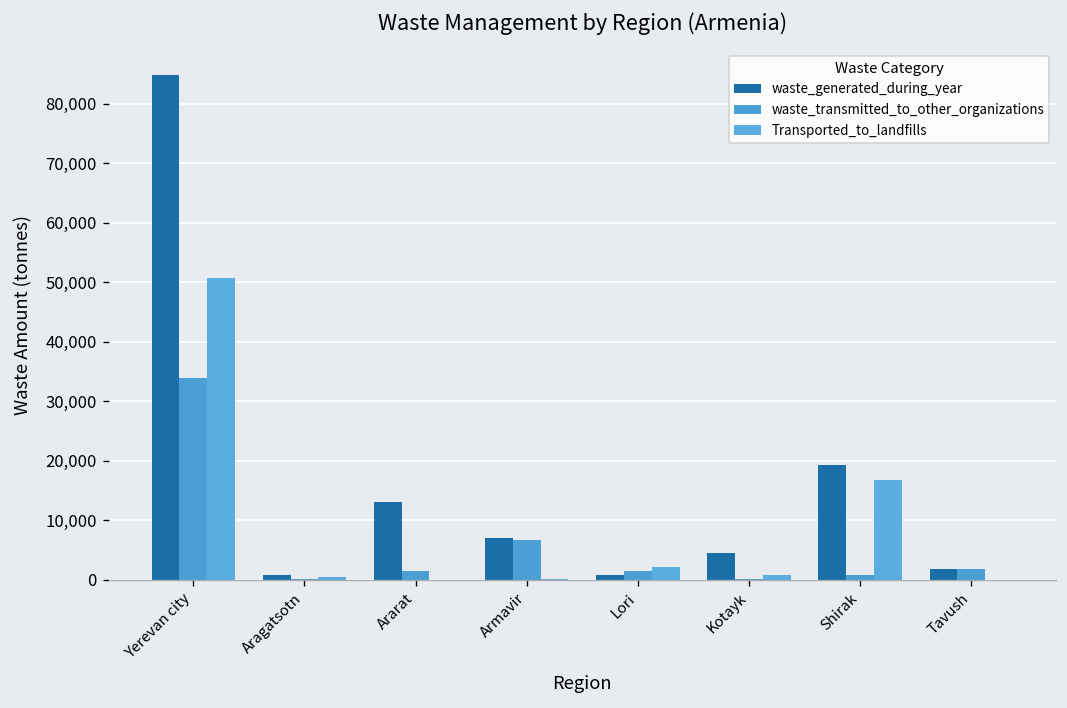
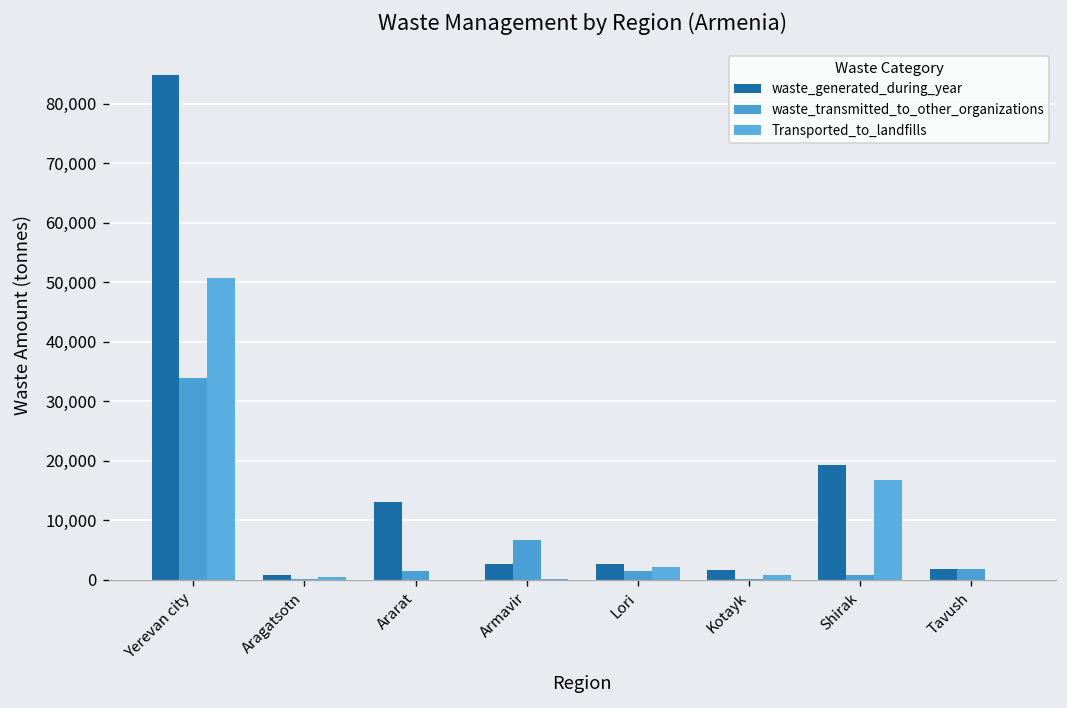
waste_generated_during_year, Armavir: 7,000 -> 3,000
waste_generated_during_year, Lori: 1,000 -> 3,000
waste_generated_during_year, Kotayk: 4,000 -> 2,000
